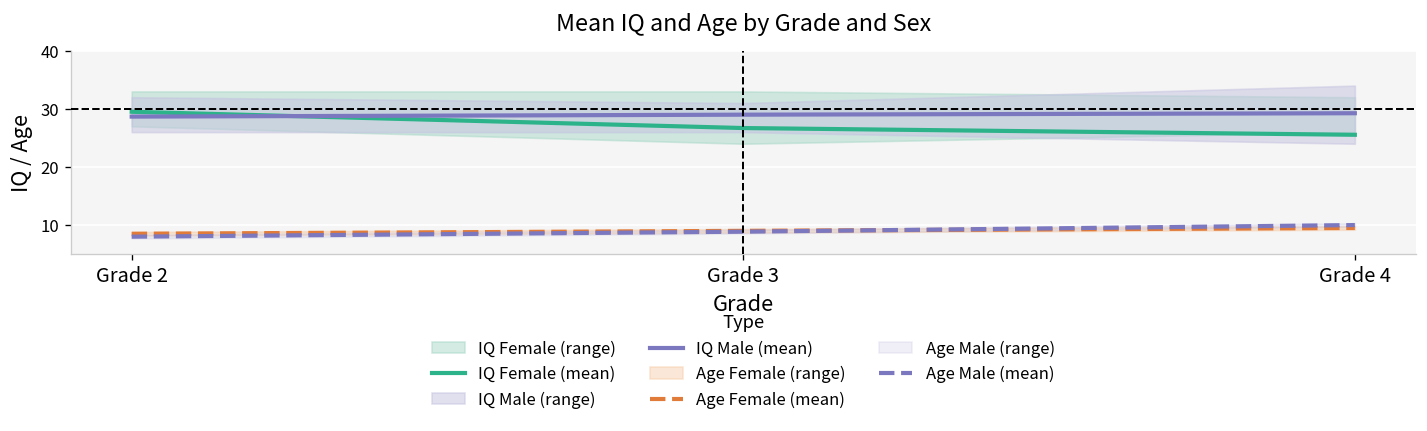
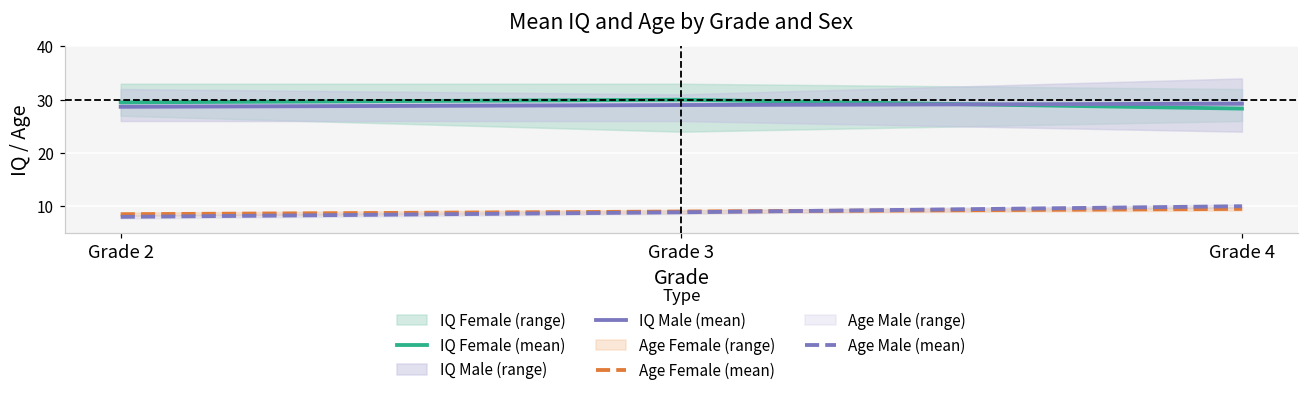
IQ Female (mean), Grade 3: 27 -> 30
IQ Female (mean), Grade 4: 26 -> 28
